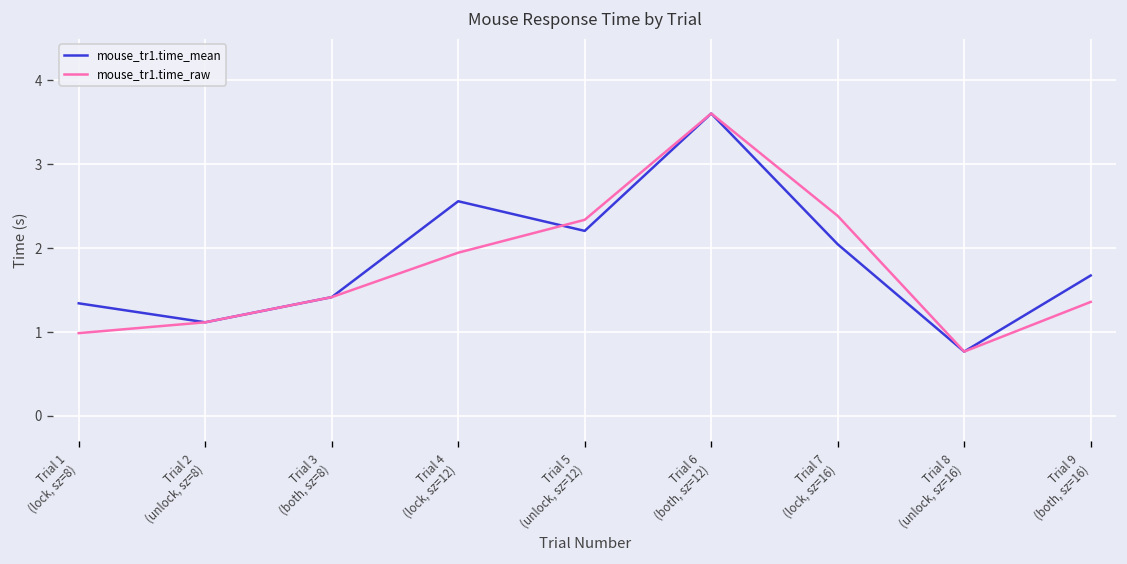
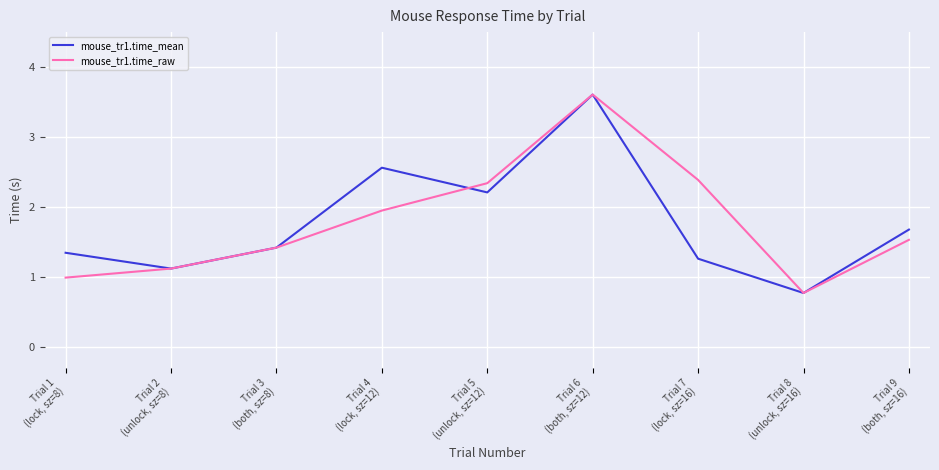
mouse_tr1.time_mean, Trial 7 (lock, sz=16): 2.0 -> 1.3
mouse_tr1.time_raw, Trial 9 (both, sz=16): 1.4 -> 1.5
